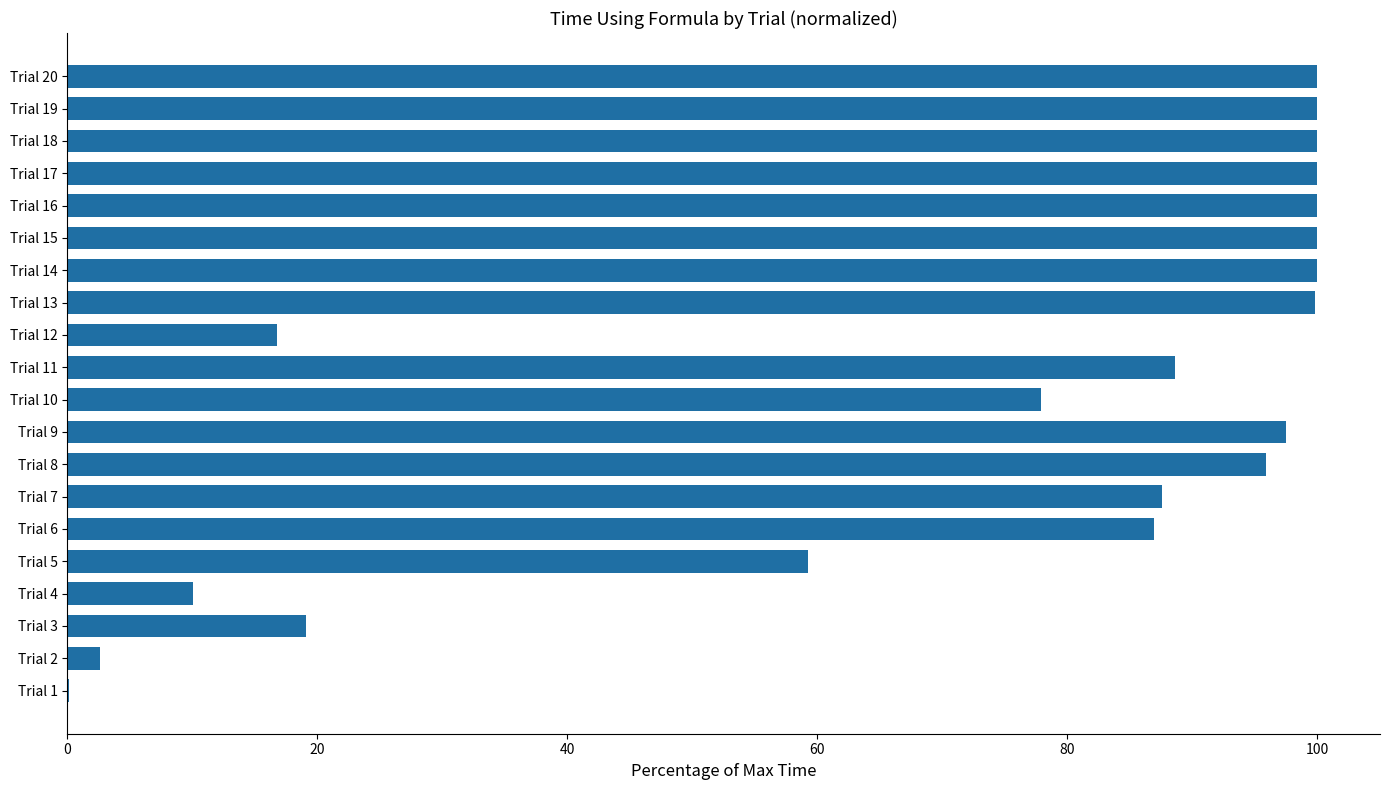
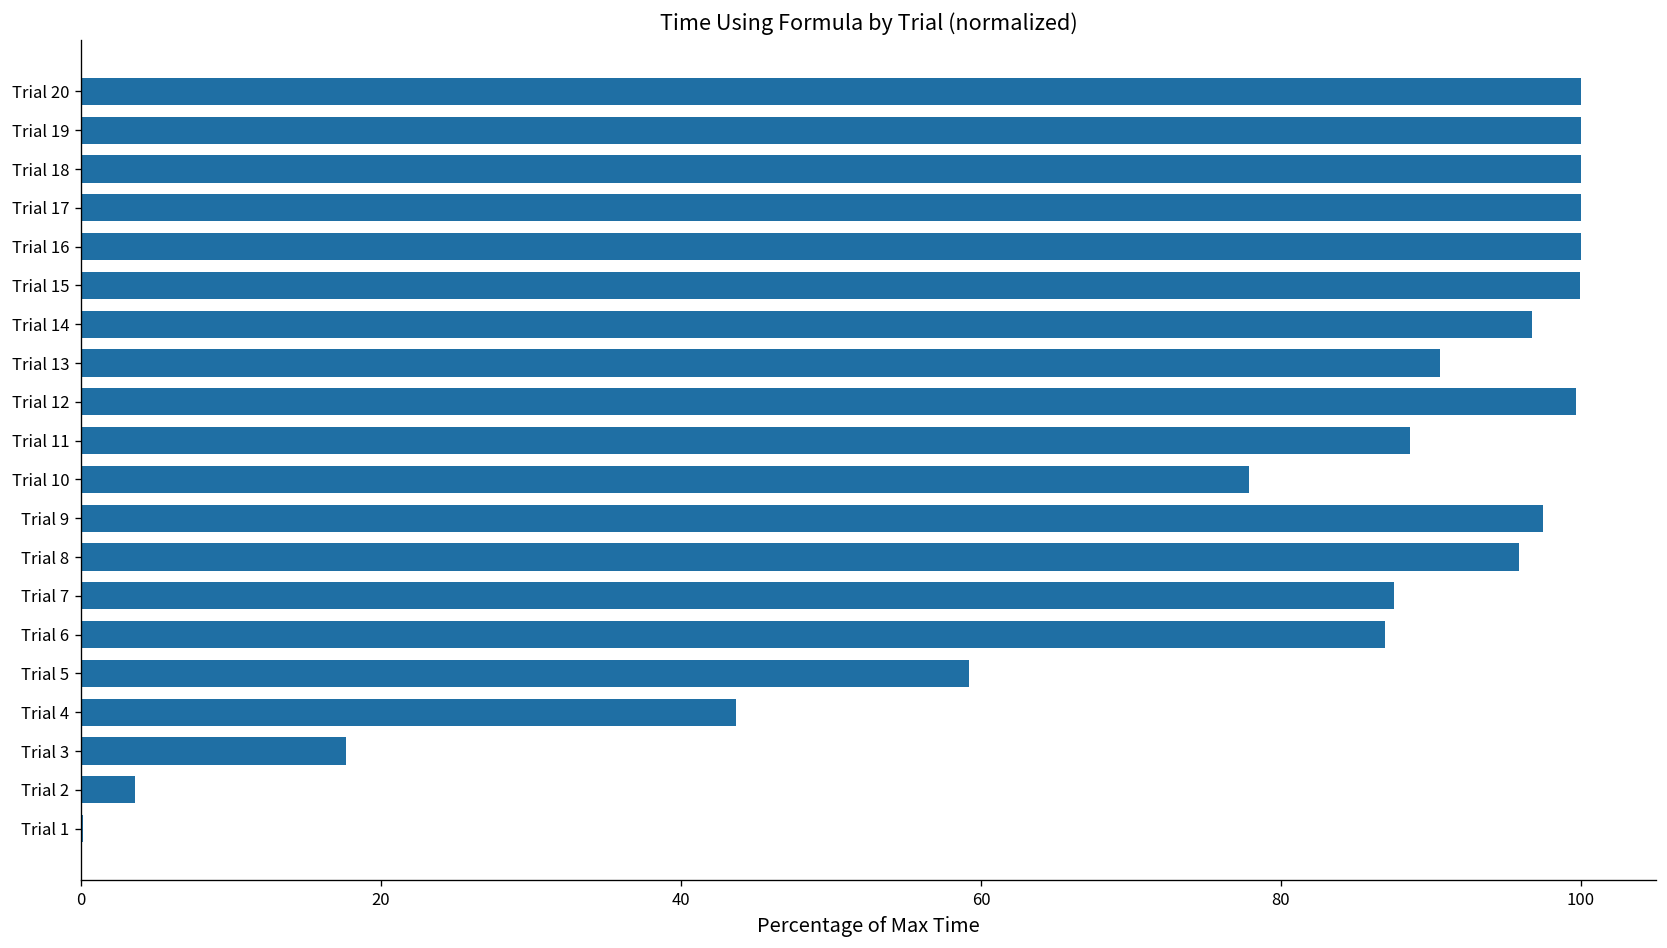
Trial 14: 99.9 -> 96.7
Trial 13: 99.8 -> 90.6
Trial 12: 16.7 -> 99.7
Trial 4: 10.1 -> 43.6
Trial 3: 19.0 -> 17.7
Trial 2: 2.6 -> 3.6
